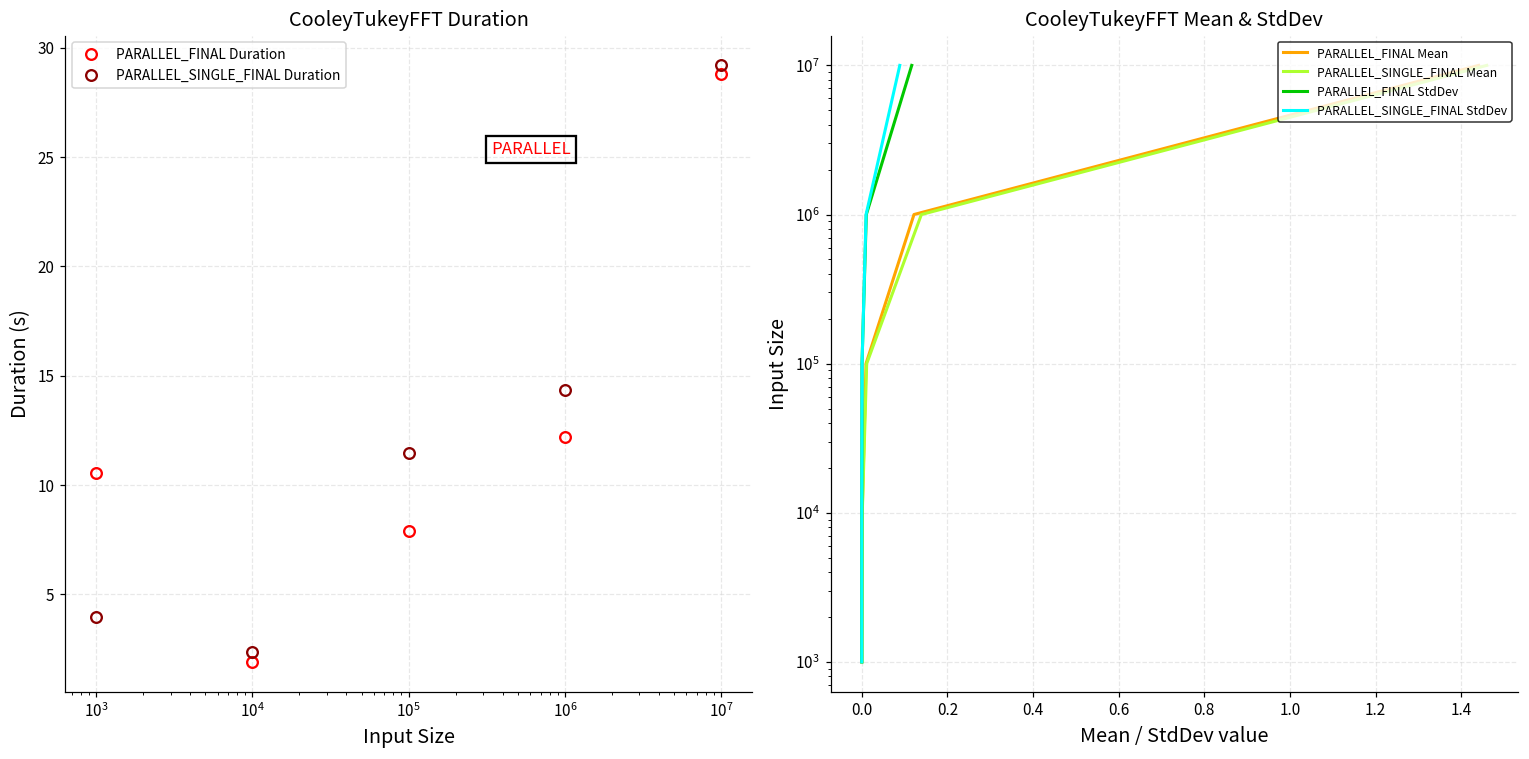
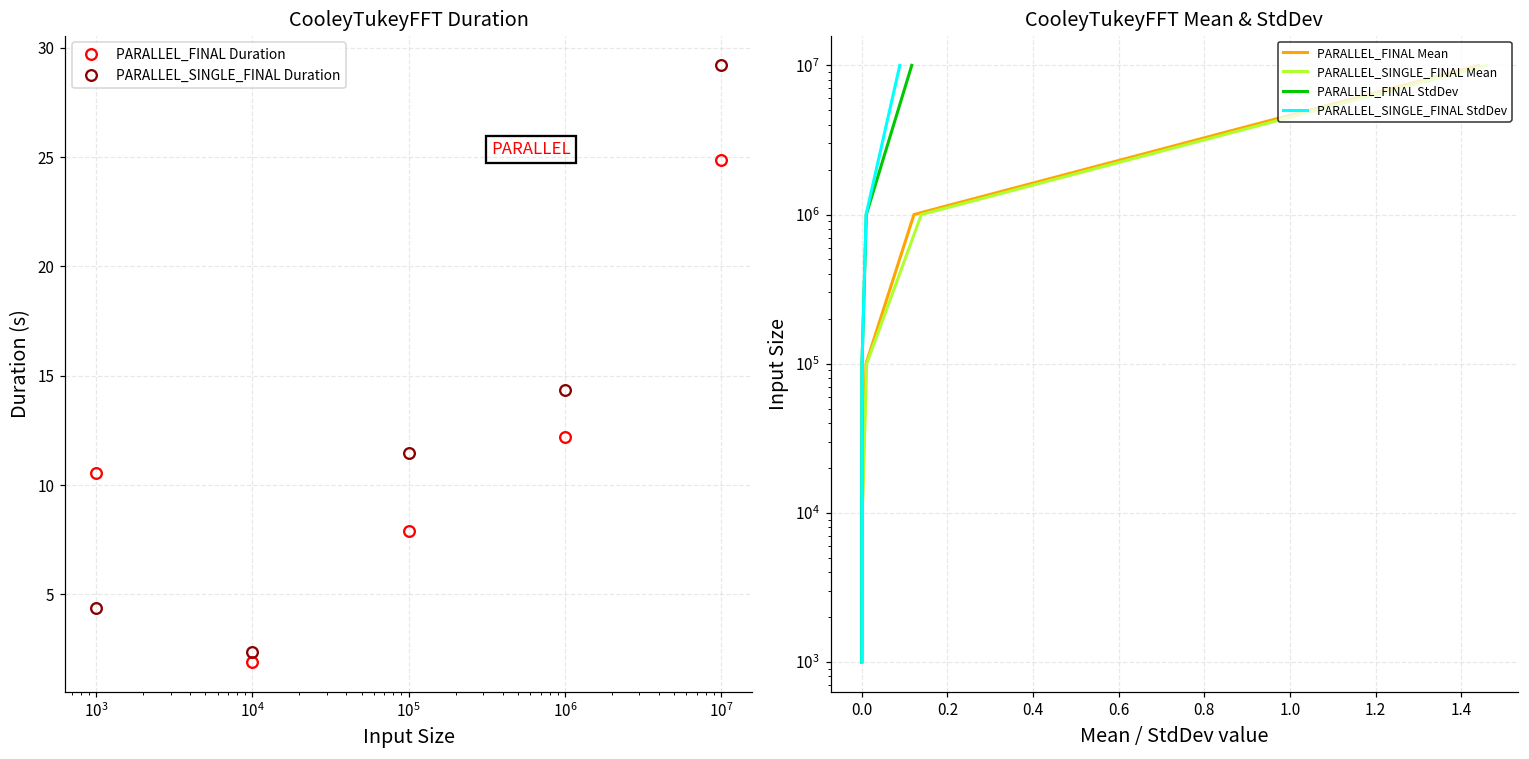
CooleyTukeyFFT Duration, PARALLEL_SINGLE_FINAL Duration, 10^3: 4.0 -> 4.4
CooleyTukeyFFT Duration, PARALLEL_FINAL Duration, 10^7: 28.8 -> 24.9
